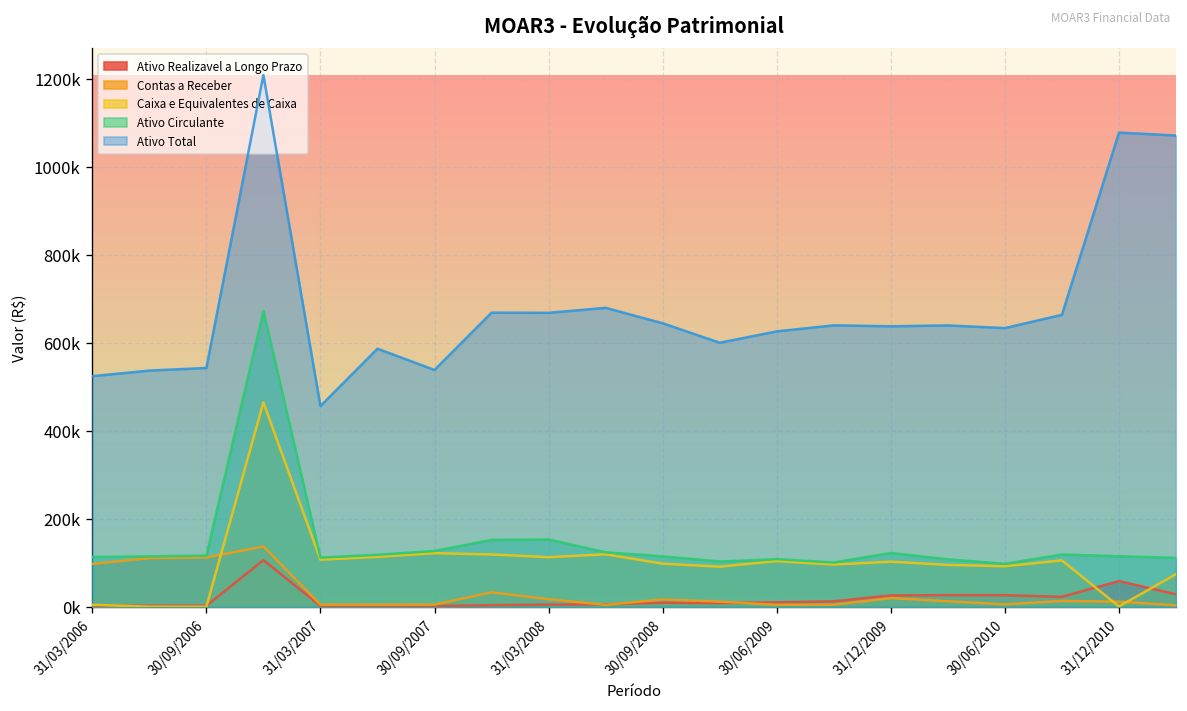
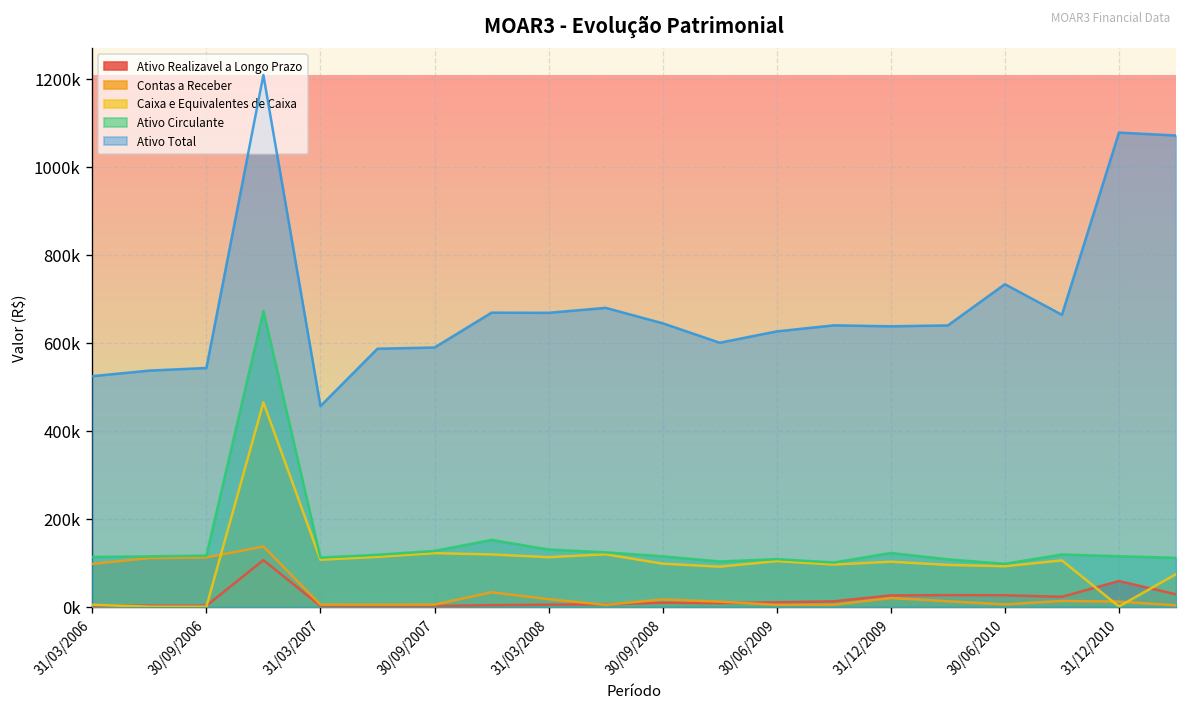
Ativo Total, 30/09/2007: 540000 -> 590000
Ativo Circulante, 31/03/2008: 150000 -> 130000
Ativo Total, 30/06/2010: 630000 -> 730000
